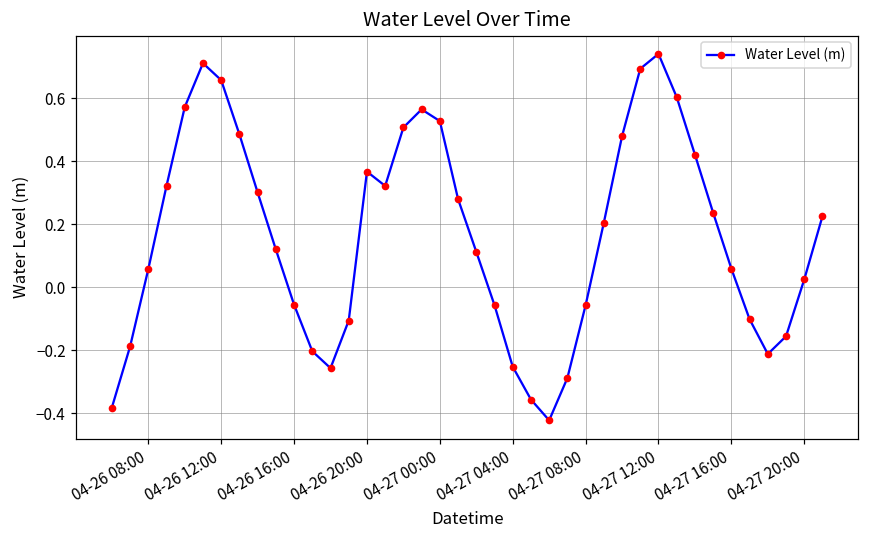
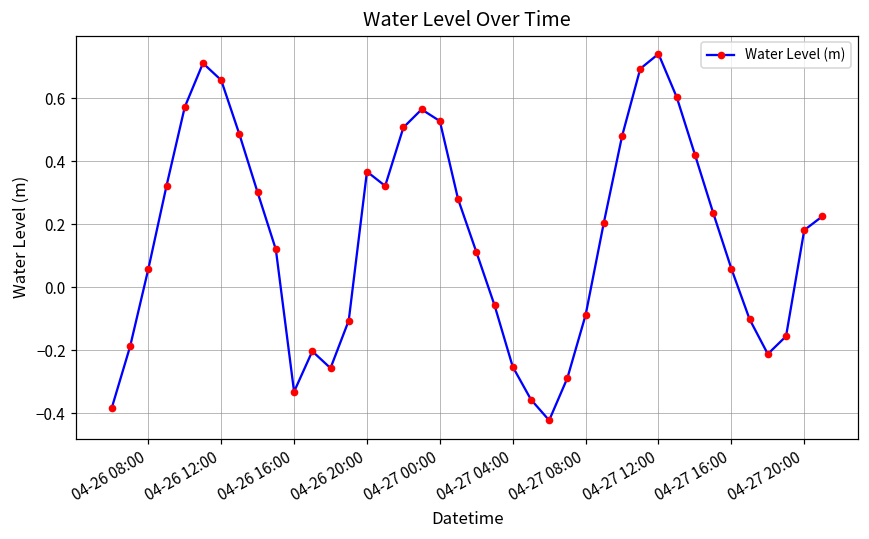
04-26 16:00: -0.06 -> -0.33
04-27 08:00: -0.06 -> -0.09
04-27 20:00: 0.02 -> 0.18
